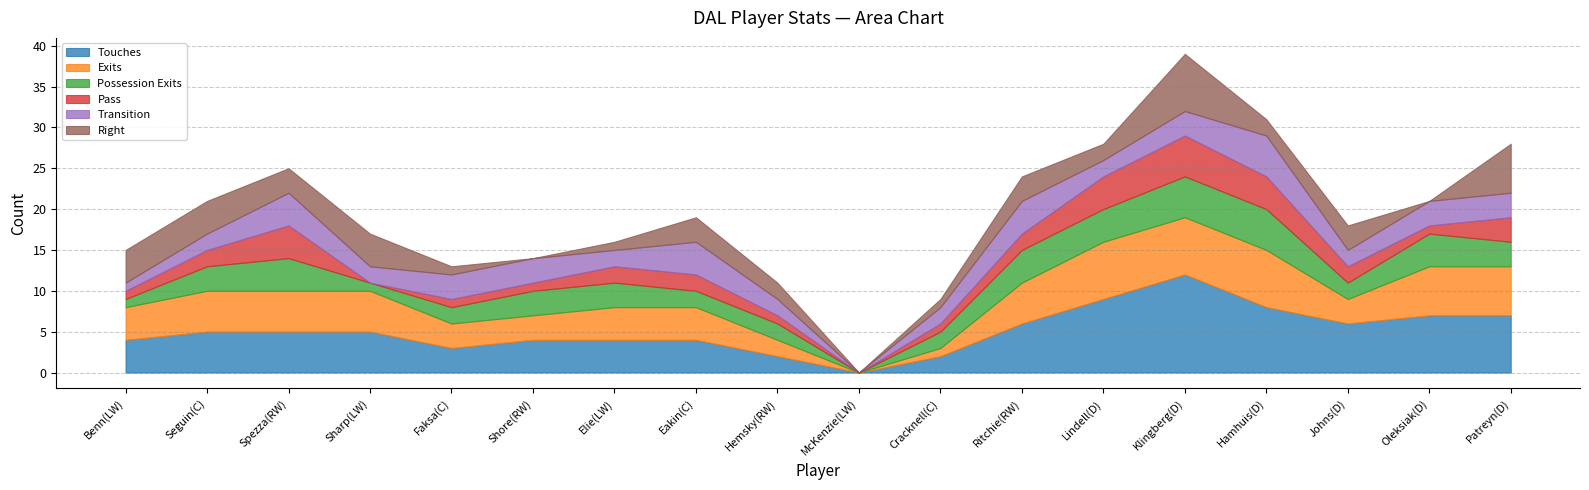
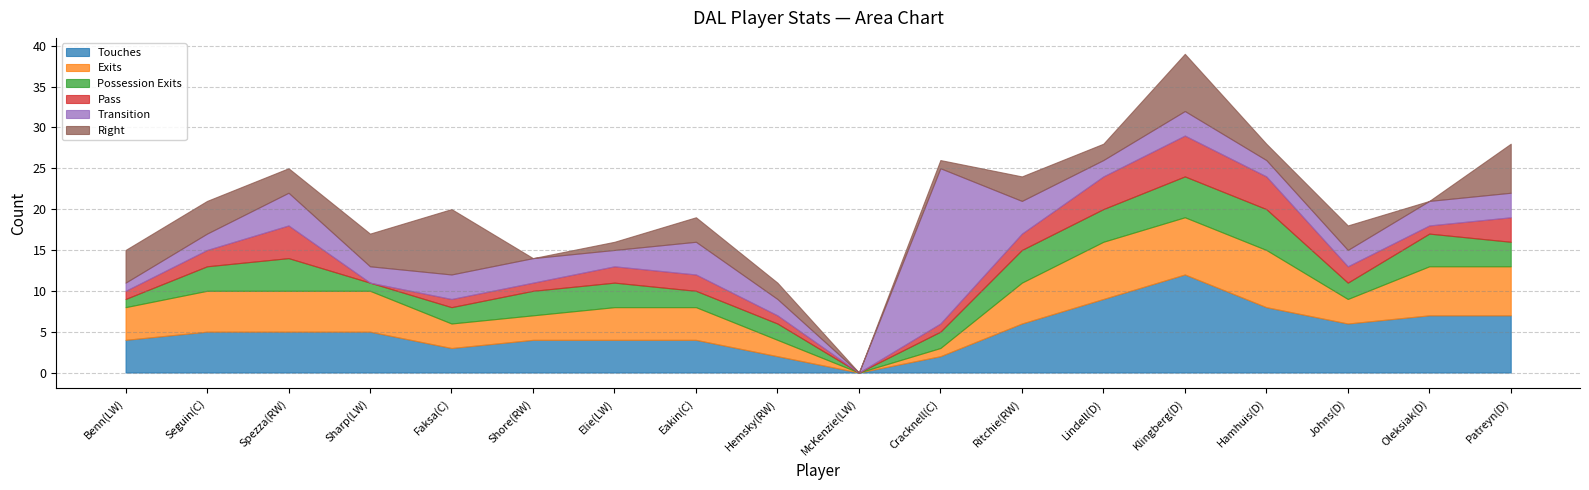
Right, Faksa(C): 1 -> 8
Transition, Cracknell(C): 2 -> 19
Transition, Hamhuis(D): 5 -> 2
